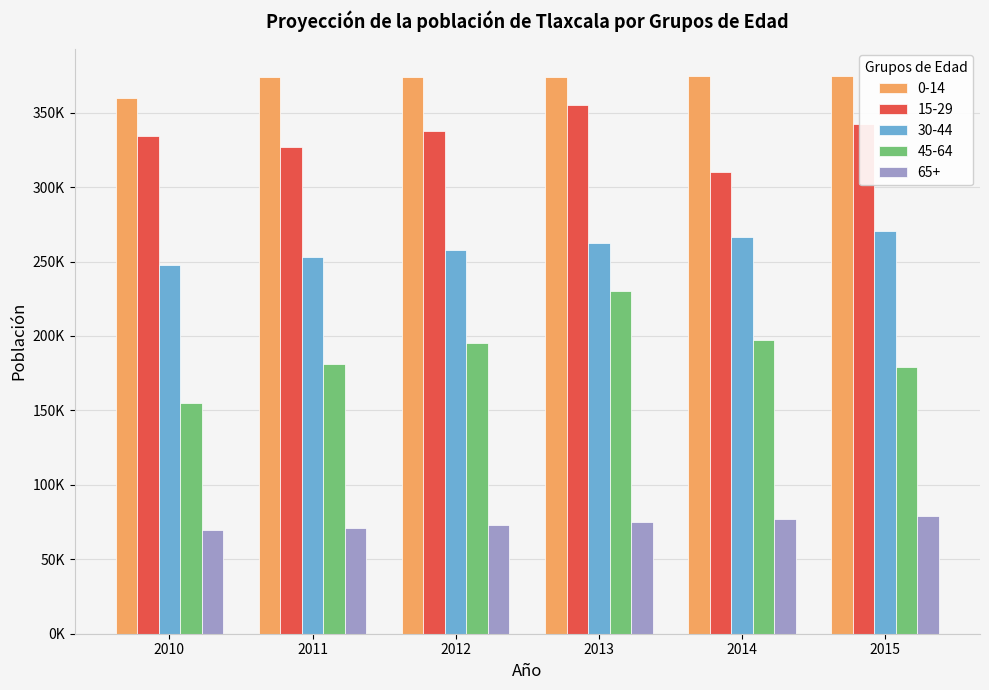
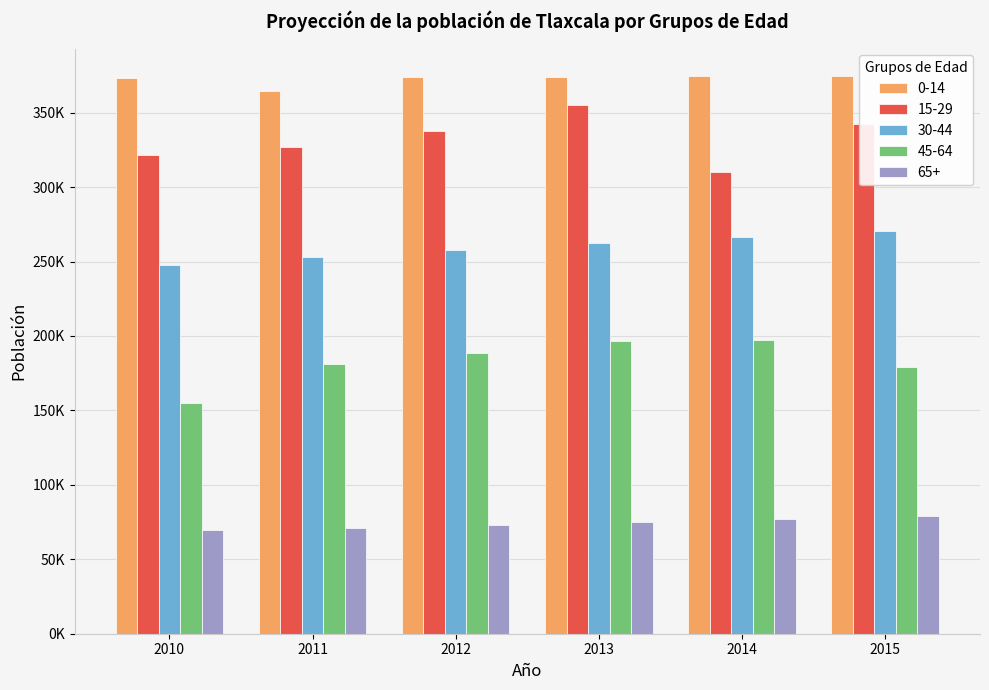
0-14, 2010: 360000 -> 373000
15-29, 2010: 334000 -> 321000
0-14, 2011: 374000 -> 364000
45-64, 2012: 196000 -> 189000
45-64, 2013: 230000 -> 196000
